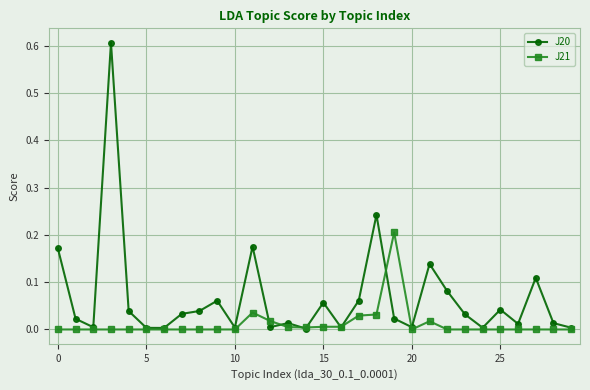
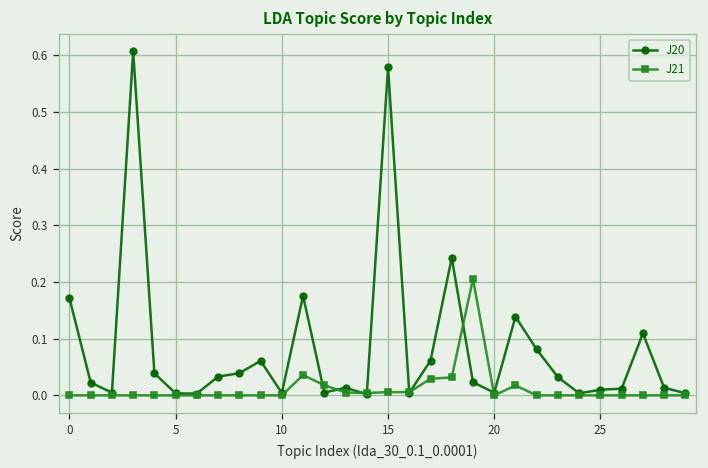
J20, 15: 0.06 -> 0.58
J20, 25: 0.04 -> 0.01
